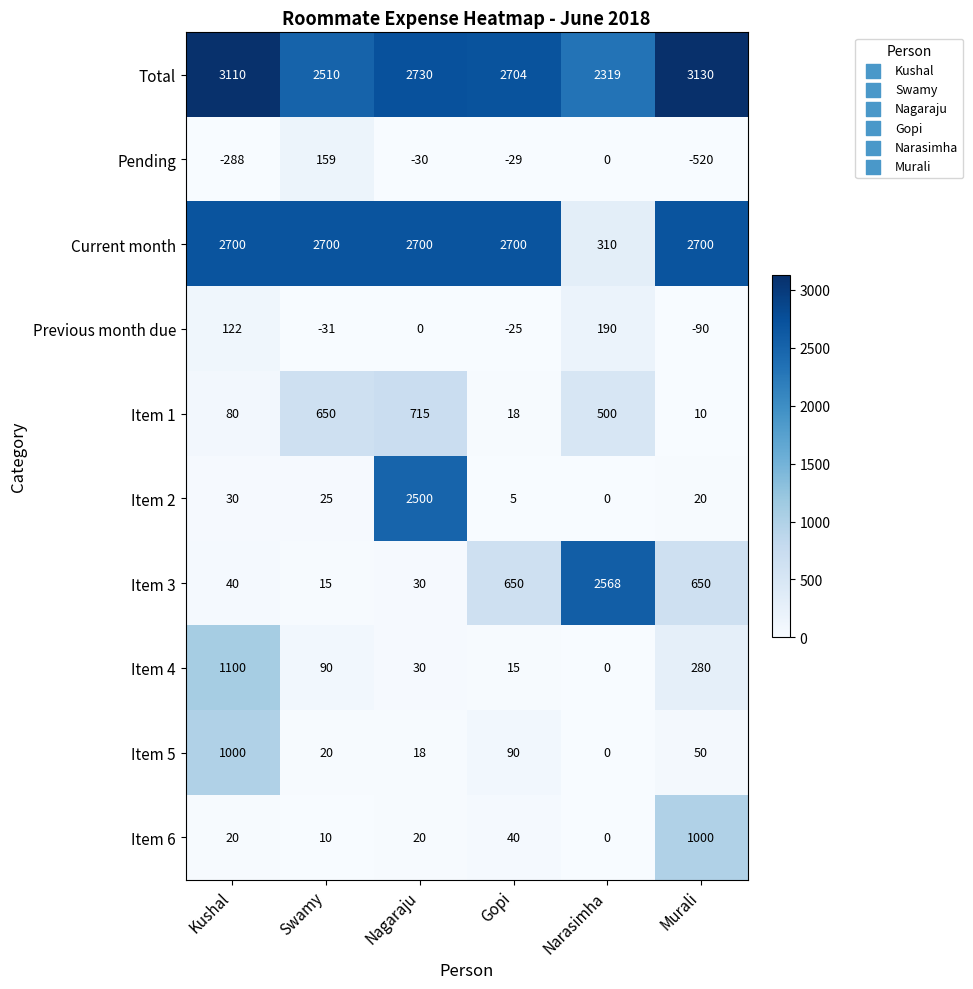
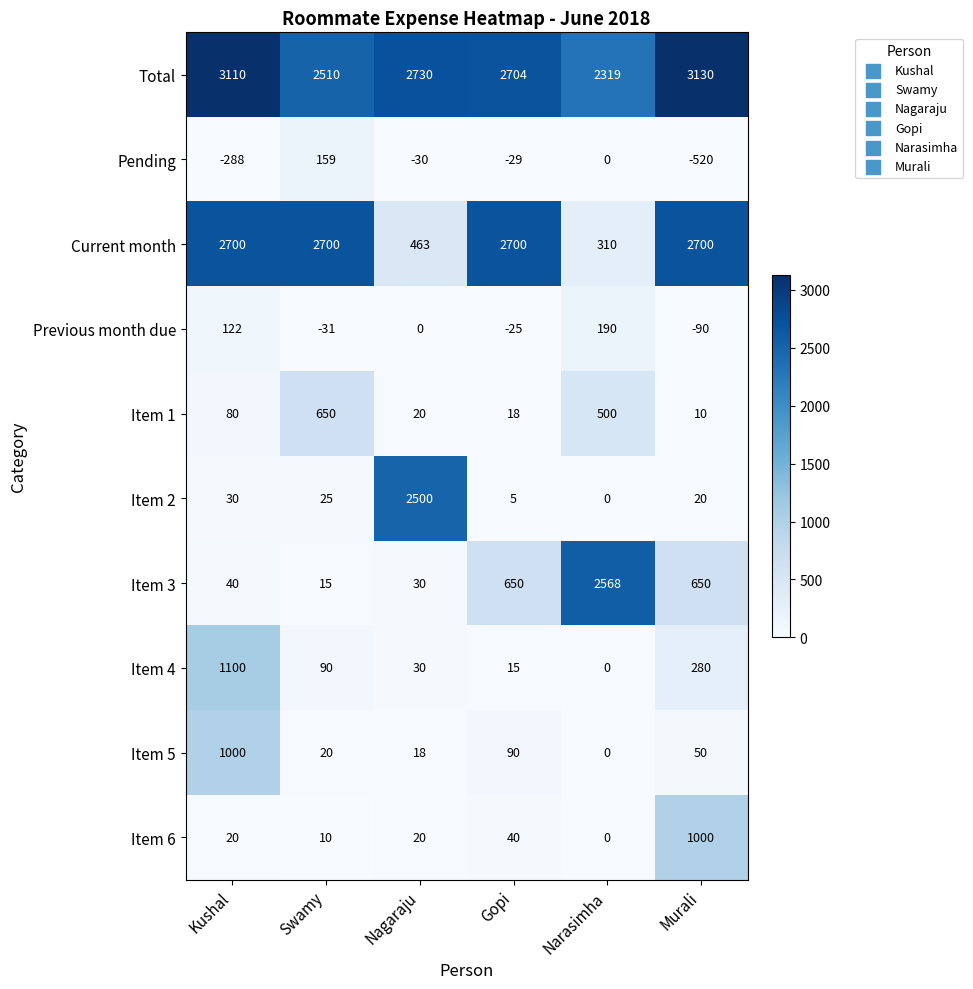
Current month, Nagaraju: 2700 -> 463
Item 1, Nagaraju: 715 -> 20
